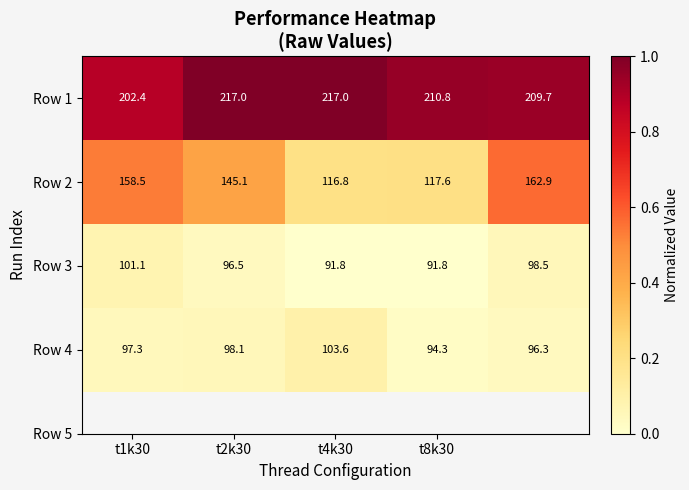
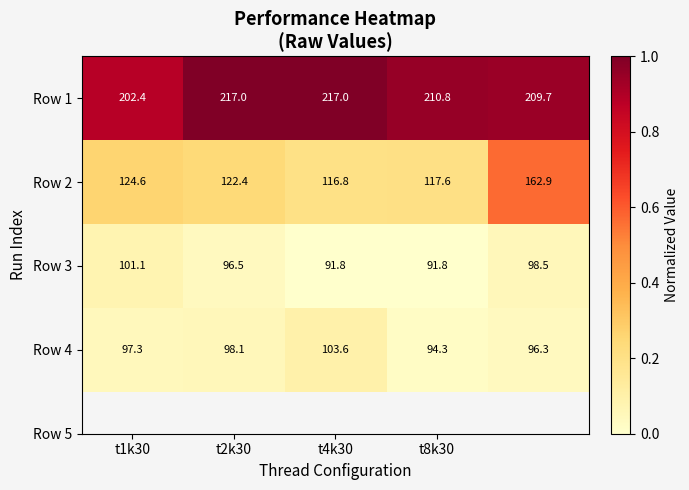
Row 2, t1k30: 158.5 -> 124.6
Row 2, t2k30: 145.1 -> 122.4
